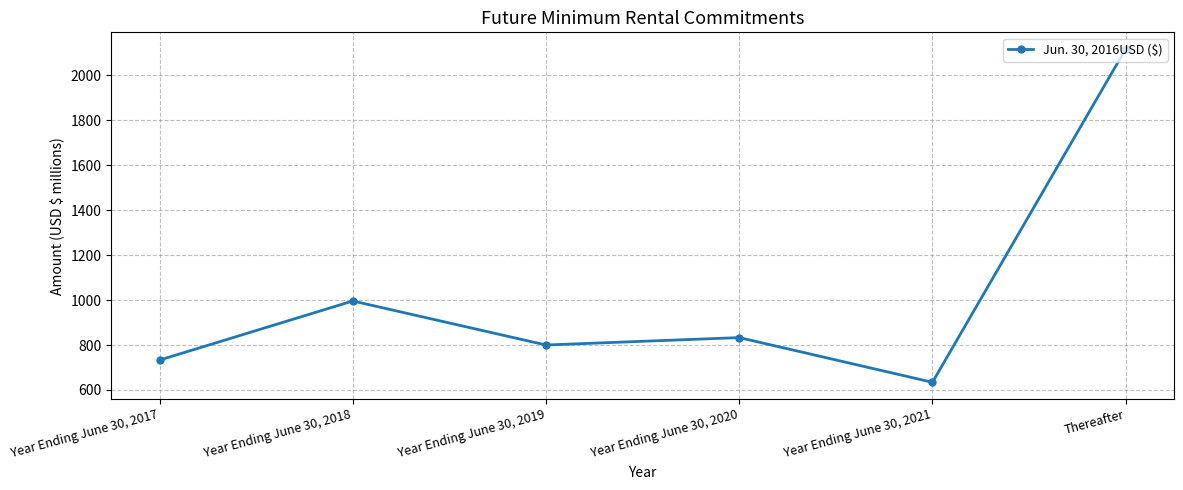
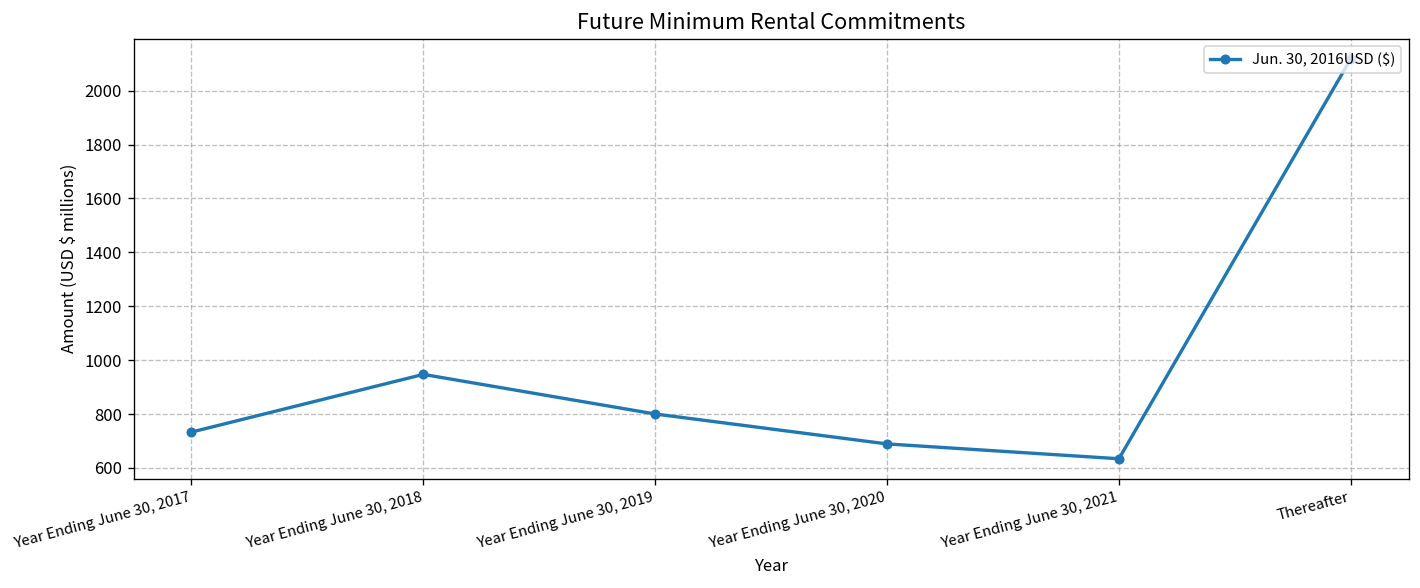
Year Ending June 30, 2018: 1000 -> 950
Year Ending June 30, 2020: 830 -> 690
